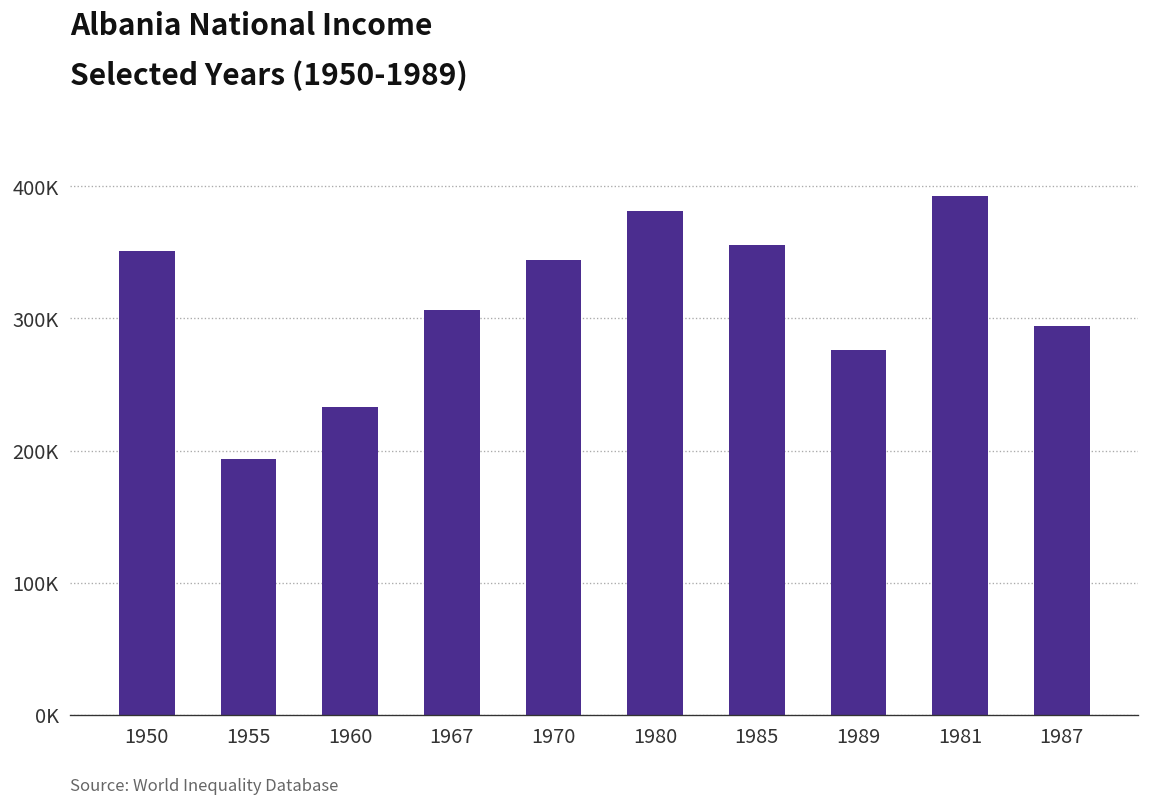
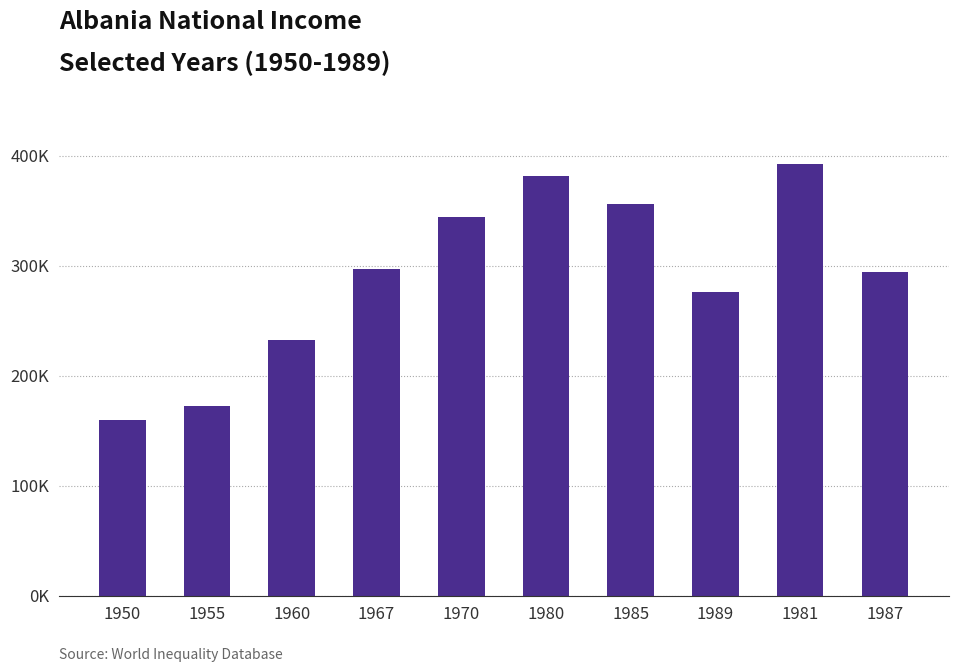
1950: 351000 -> 160000
1955: 194000 -> 173000
1967: 307000 -> 297000
